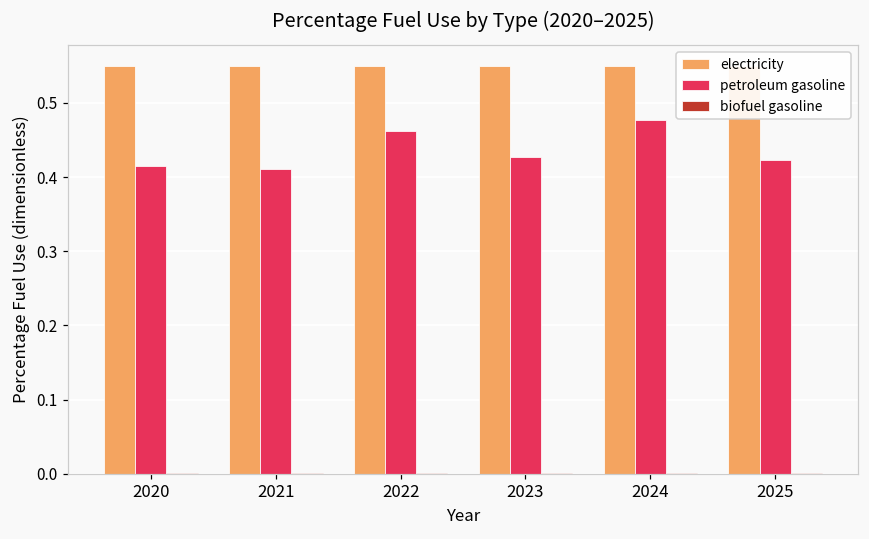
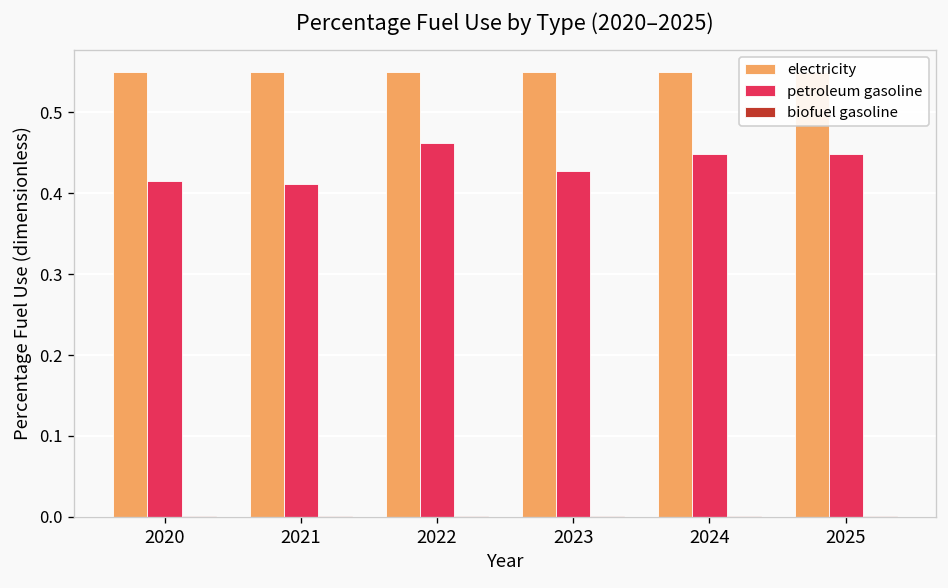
petroleum gasoline, 2024: 0.48 -> 0.45
petroleum gasoline, 2025: 0.42 -> 0.45
